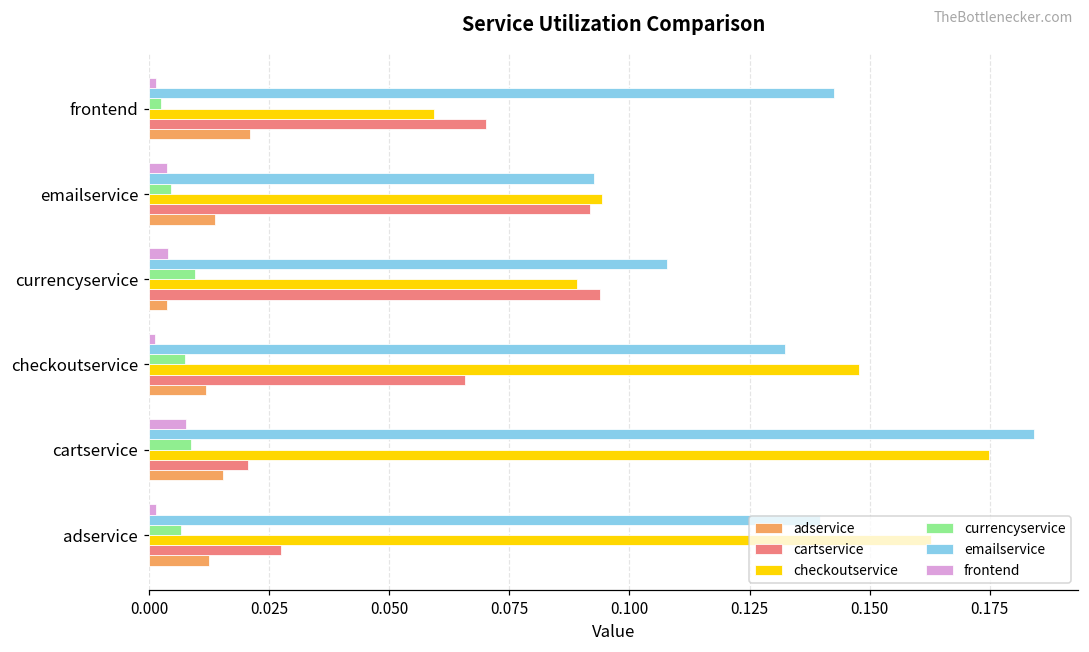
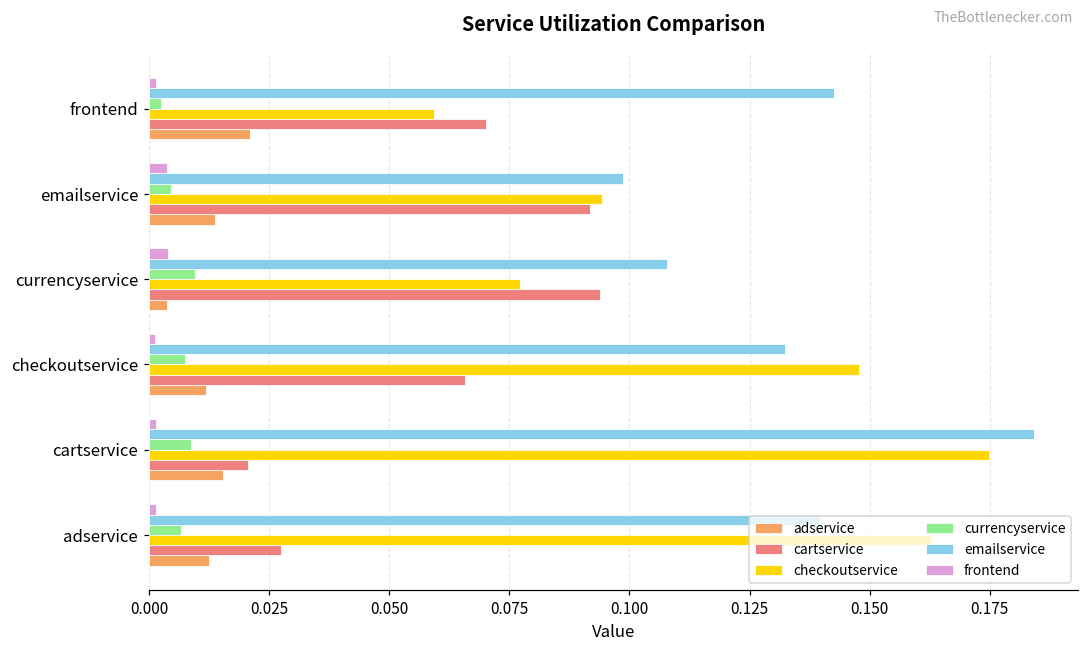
emailservice, emailservice: 0.093 -> 0.099
checkoutservice, currencyservice: 0.089 -> 0.077
frontend, cartservice: 0.008 -> 0.001
